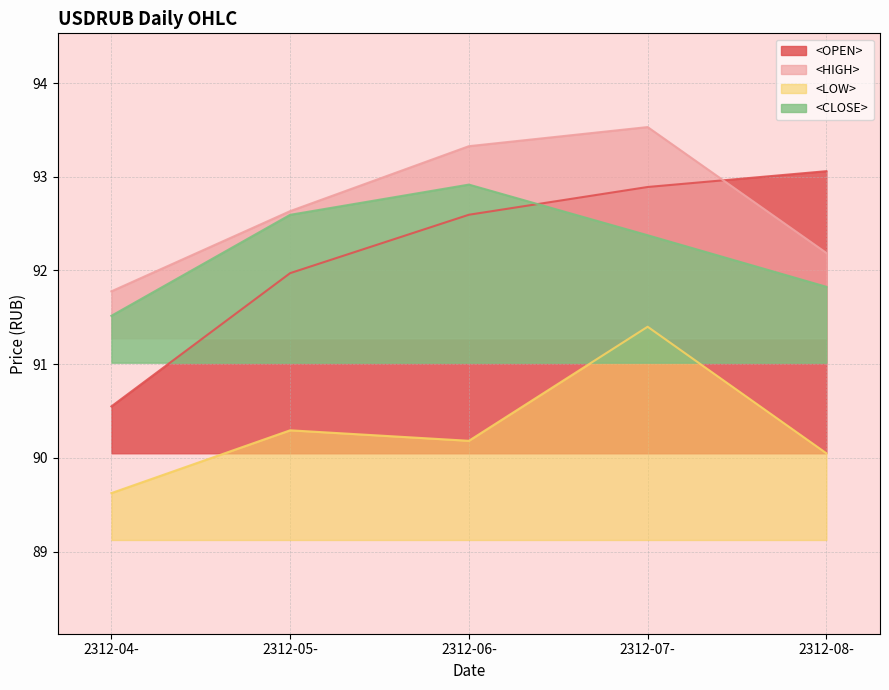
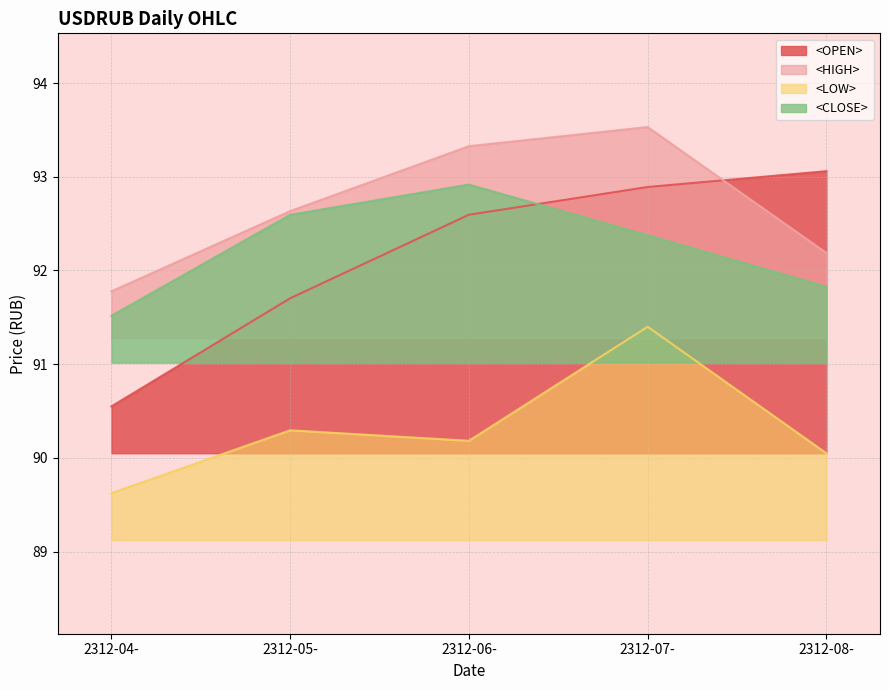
<OPEN>, 2312-05-: 92.0 -> 91.7
